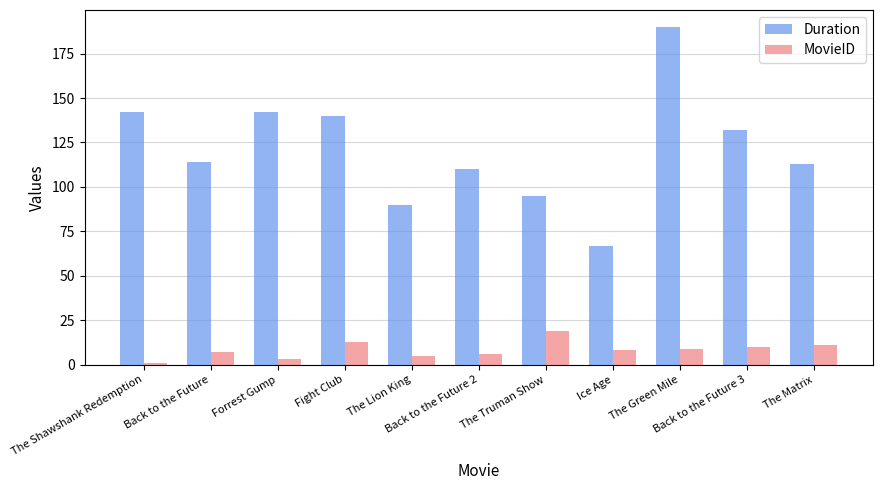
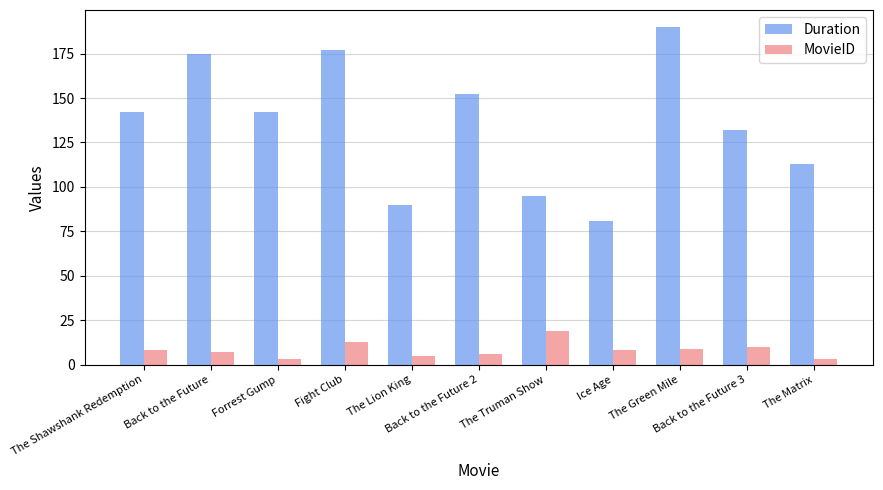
MovieID, The Shawshank Redemption: 1 -> 8
Duration, Back to the Future: 114 -> 175
Duration, Fight Club: 140 -> 177
Duration, Back to the Future 2: 110 -> 152
Duration, Ice Age: 67 -> 81
MovieID, The Matrix: 11 -> 3
